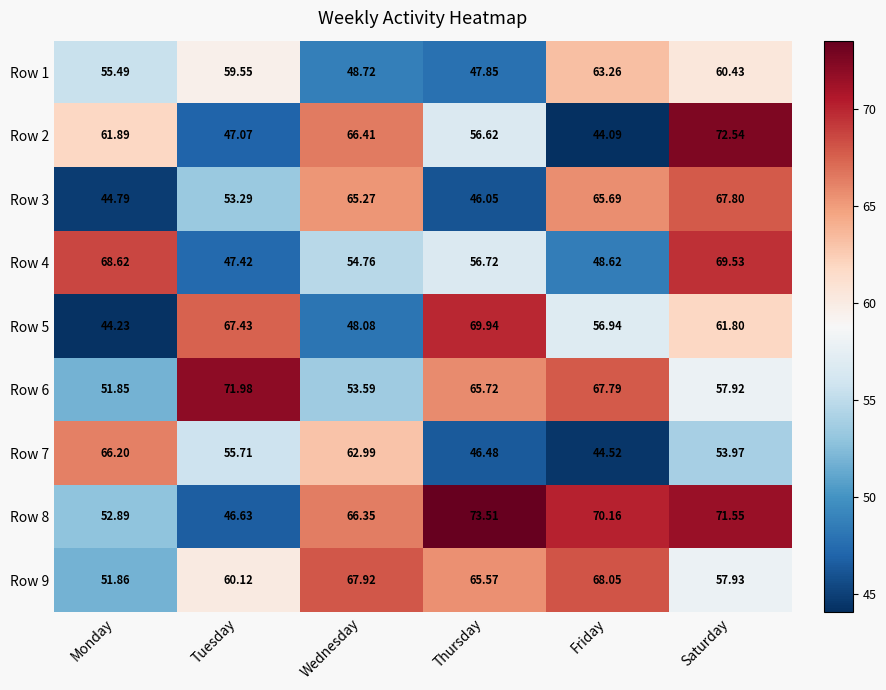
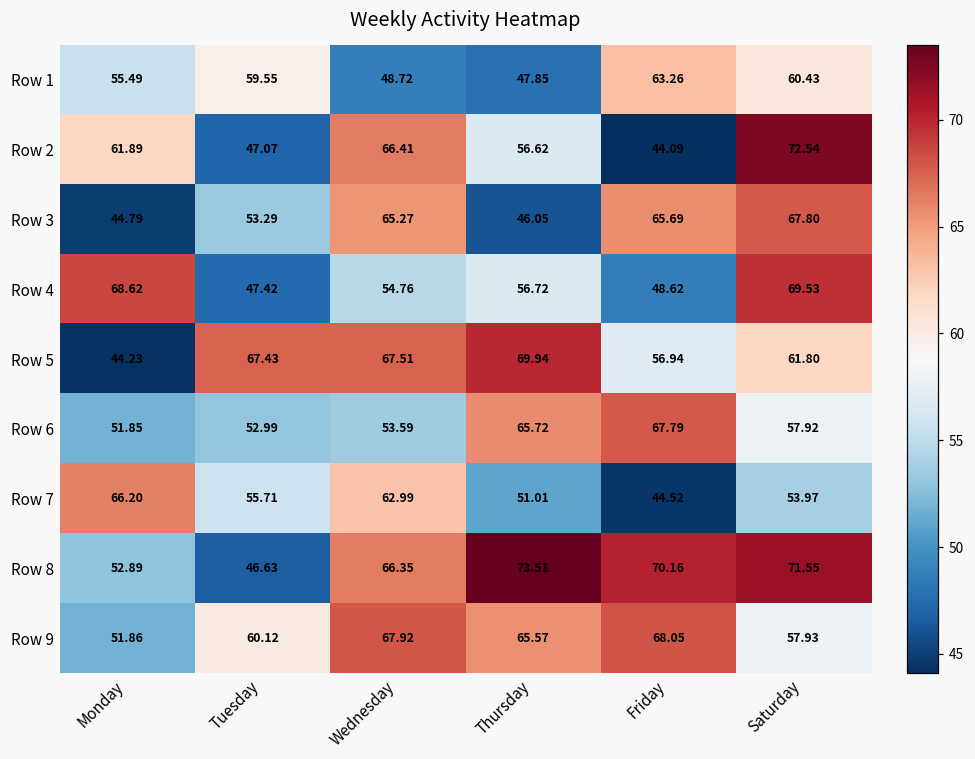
Row 5, Wednesday: 48.08 -> 67.51
Row 6, Tuesday: 71.98 -> 52.99
Row 7, Thursday: 46.48 -> 51.01
